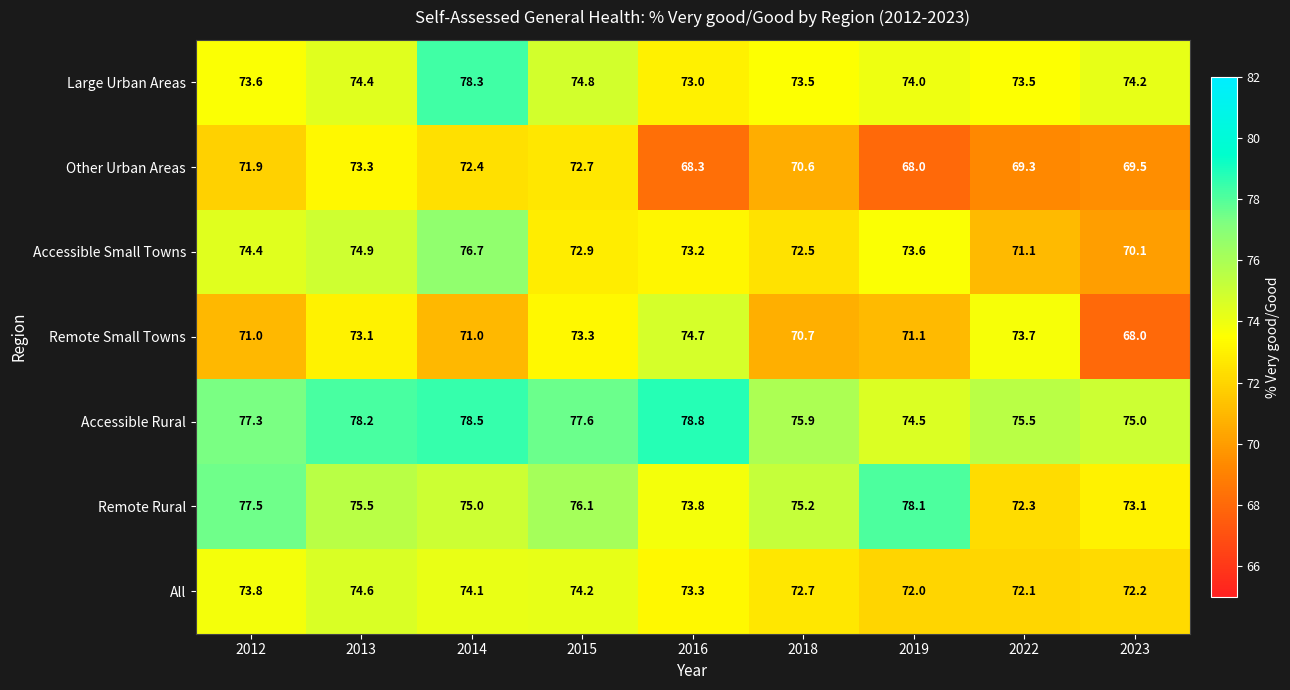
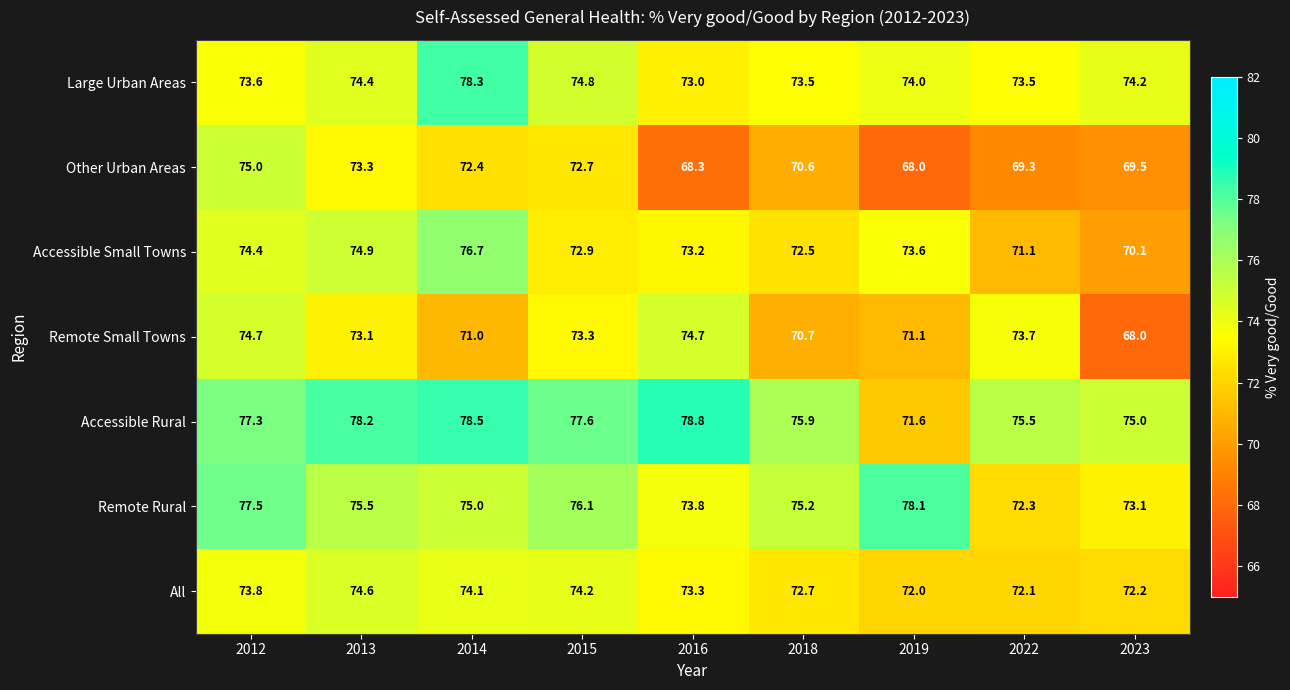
Other Urban Areas, 2012: 71.9 -> 75.0
Remote Small Towns, 2012: 71.0 -> 74.7
Accessible Rural, 2019: 74.5 -> 71.6
